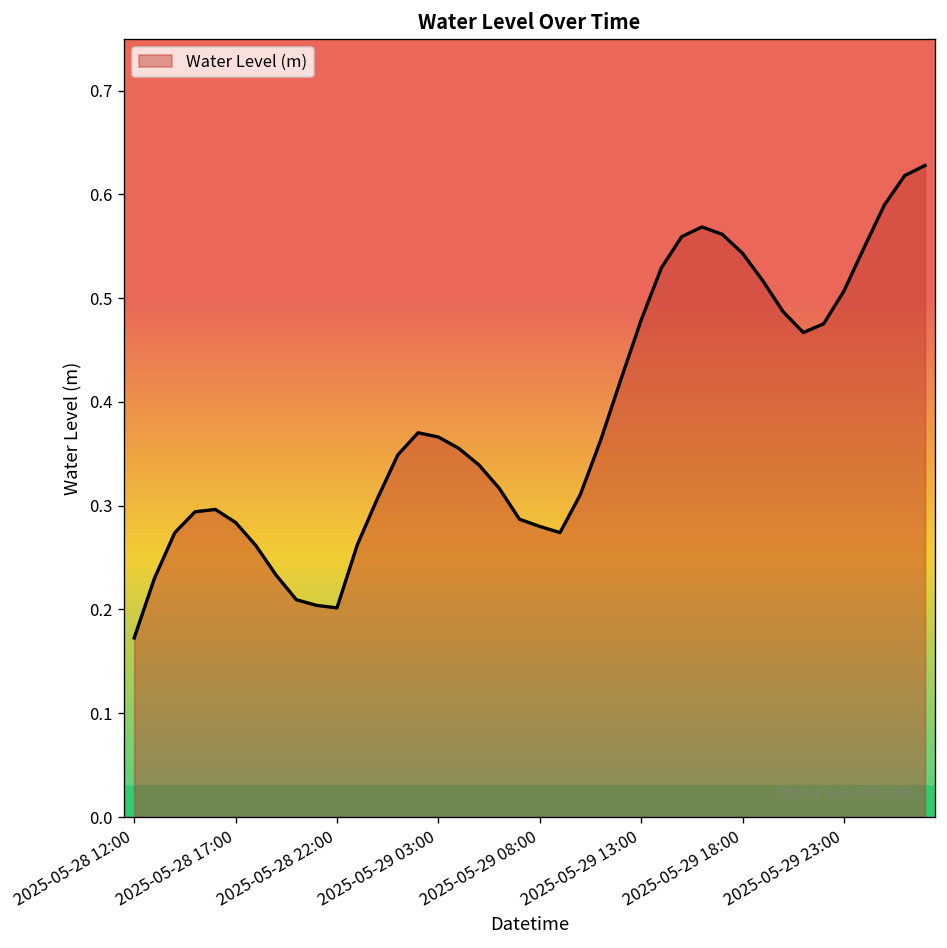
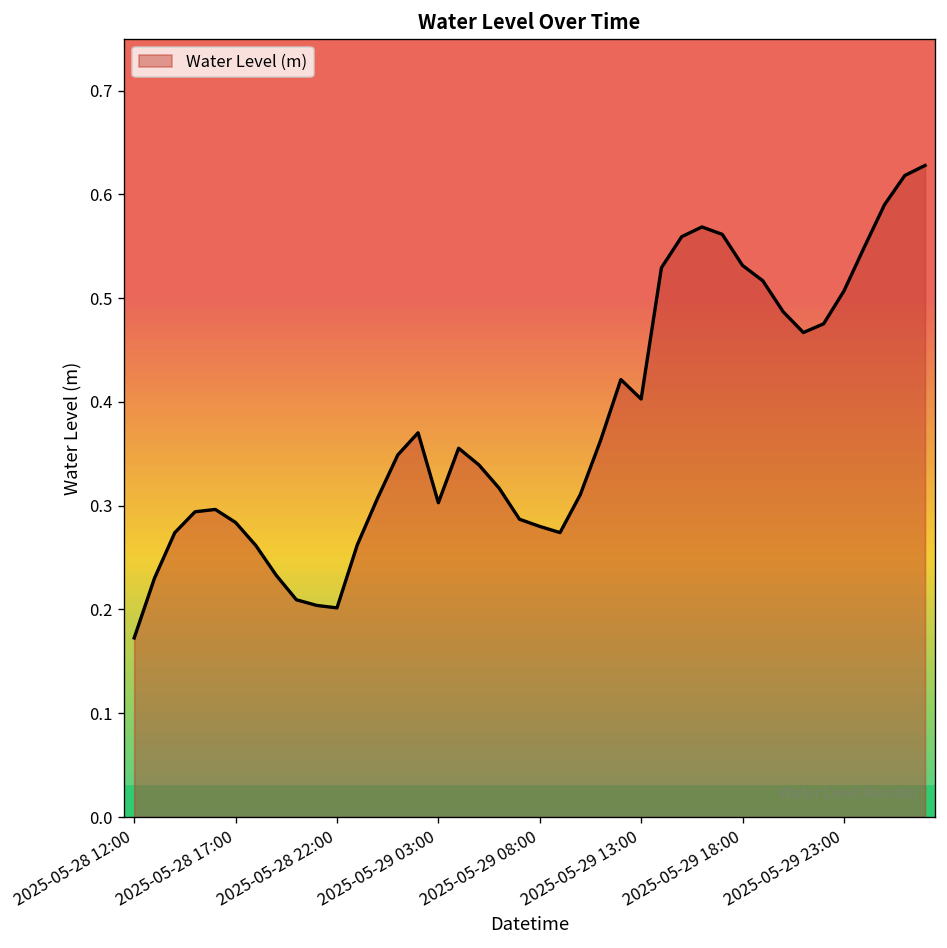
2025-05-29 03:00: 0.37 -> 0.30
2025-05-29 13:00: 0.48 -> 0.40
2025-05-29 18:00: 0.54 -> 0.53
